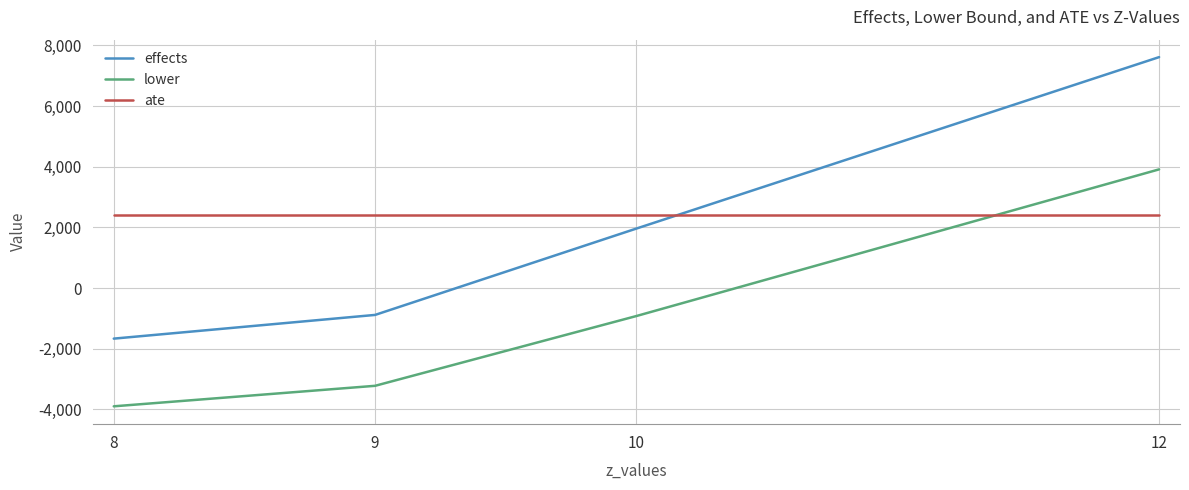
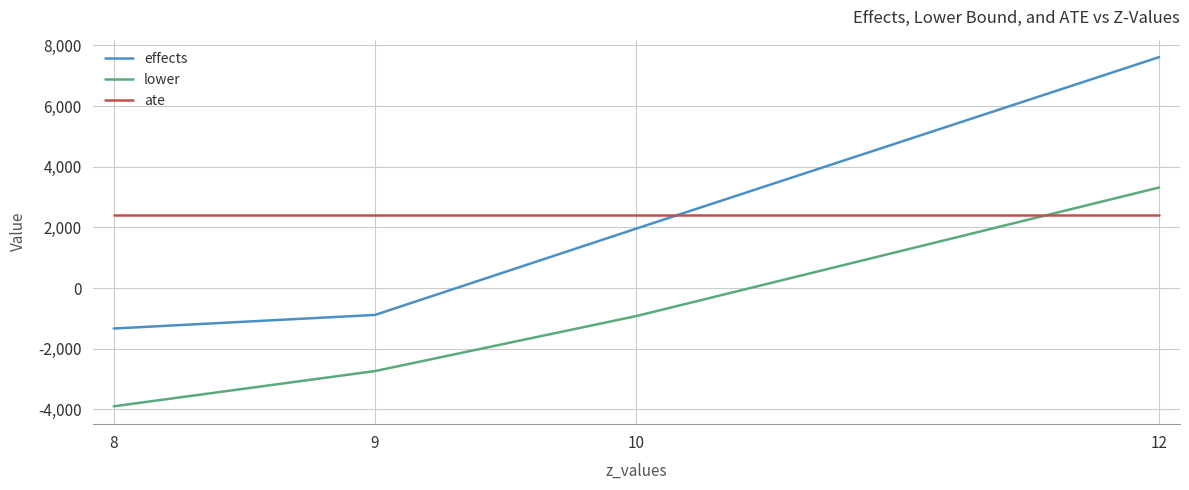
effects, 8: -1,700 -> -1,300
lower, 9: -3,200 -> -2,700
lower, 12: 3,900 -> 3,300
